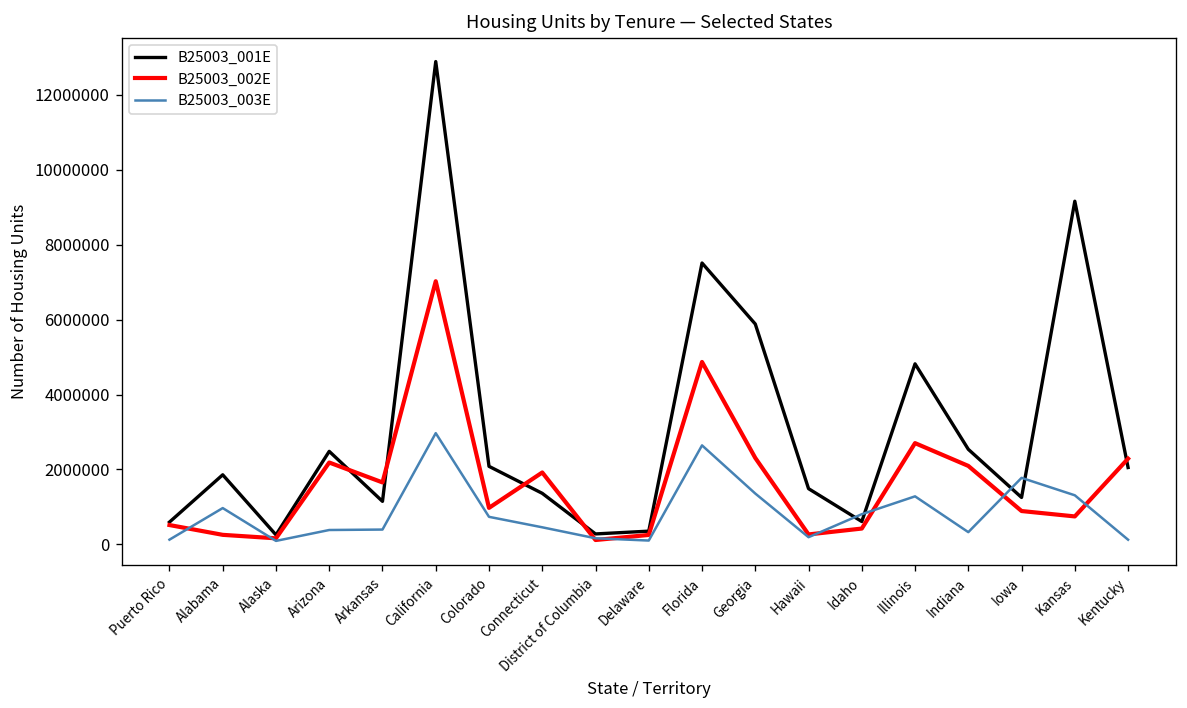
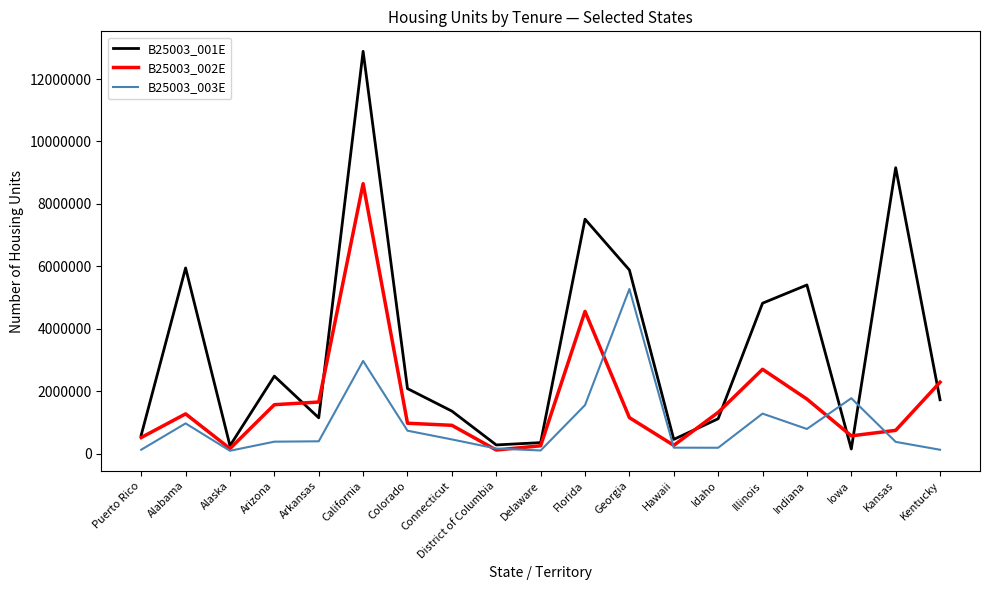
B25003_001E, Alabama: 1900000 -> 5900000
B25003_002E, Alabama: 300000 -> 1300000
B25003_002E, Arizona: 2200000 -> 1600000
B25003_002E, California: 7000000 -> 8600000
B25003_002E, Connecticut: 1900000 -> 900000
B25003_002E, Florida: 4900000 -> 4600000
B25003_003E, Florida: 2600000 -> 1600000
B25003_002E, Georgia: 2300000 -> 1200000
B25003_003E, Georgia: 1400000 -> 5300000
B25003_001E, Hawaii: 1500000 -> 500000
B25003_001E, Idaho: 600000 -> 1100000
B25003_002E, Idaho: 400000 -> 1300000
B25003_003E, Idaho: 800000 -> 200000
B25003_001E, Indiana: 2500000 -> 5400000
B25003_002E, Indiana: 2100000 -> 1700000
B25003_003E, Indiana: 300000 -> 800000
B25003_001E, Iowa: 1300000 -> 100000
B25003_002E, Iowa: 900000 -> 600000
B25003_003E, Kansas: 1300000 -> 400000
B25003_001E, Kentucky: 2100000 -> 1700000
